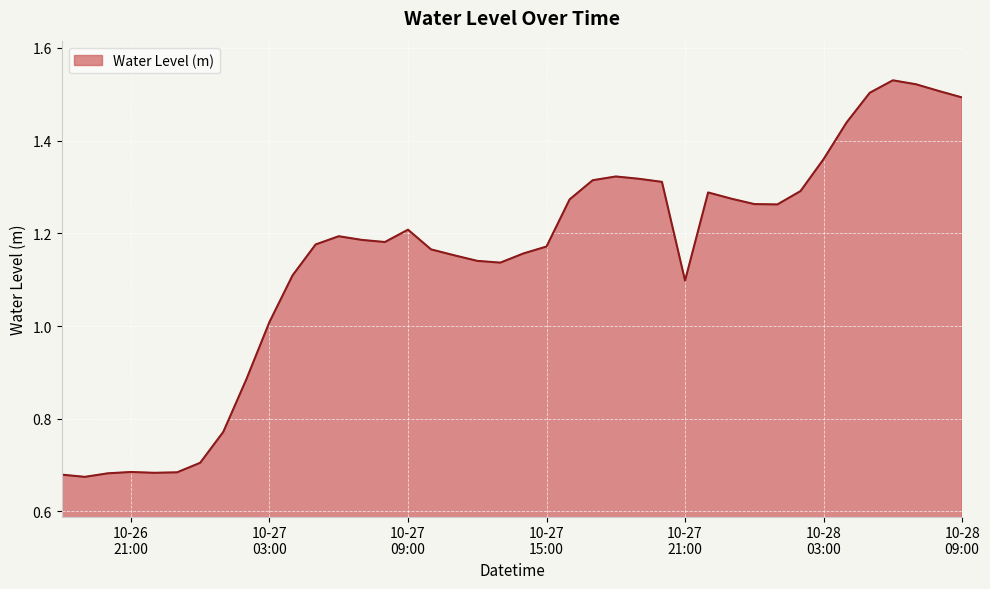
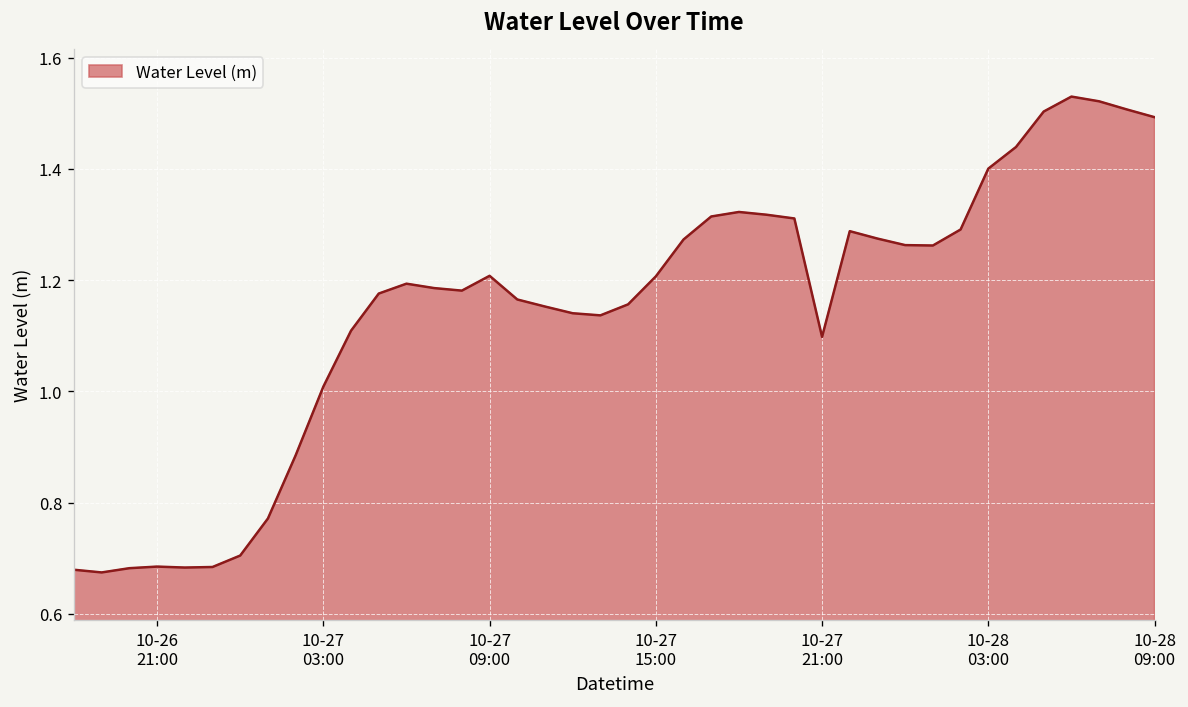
10-27 15:00: 1.17 -> 1.21
10-28 03:00: 1.36 -> 1.40
